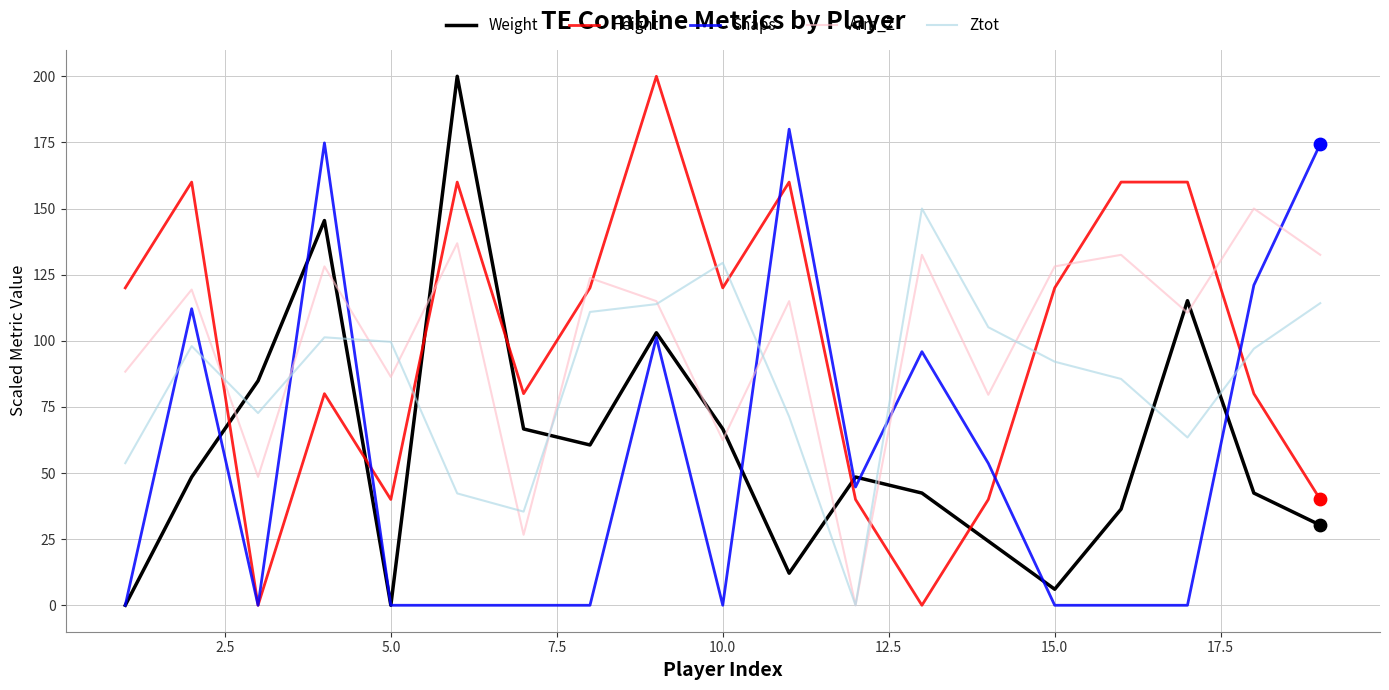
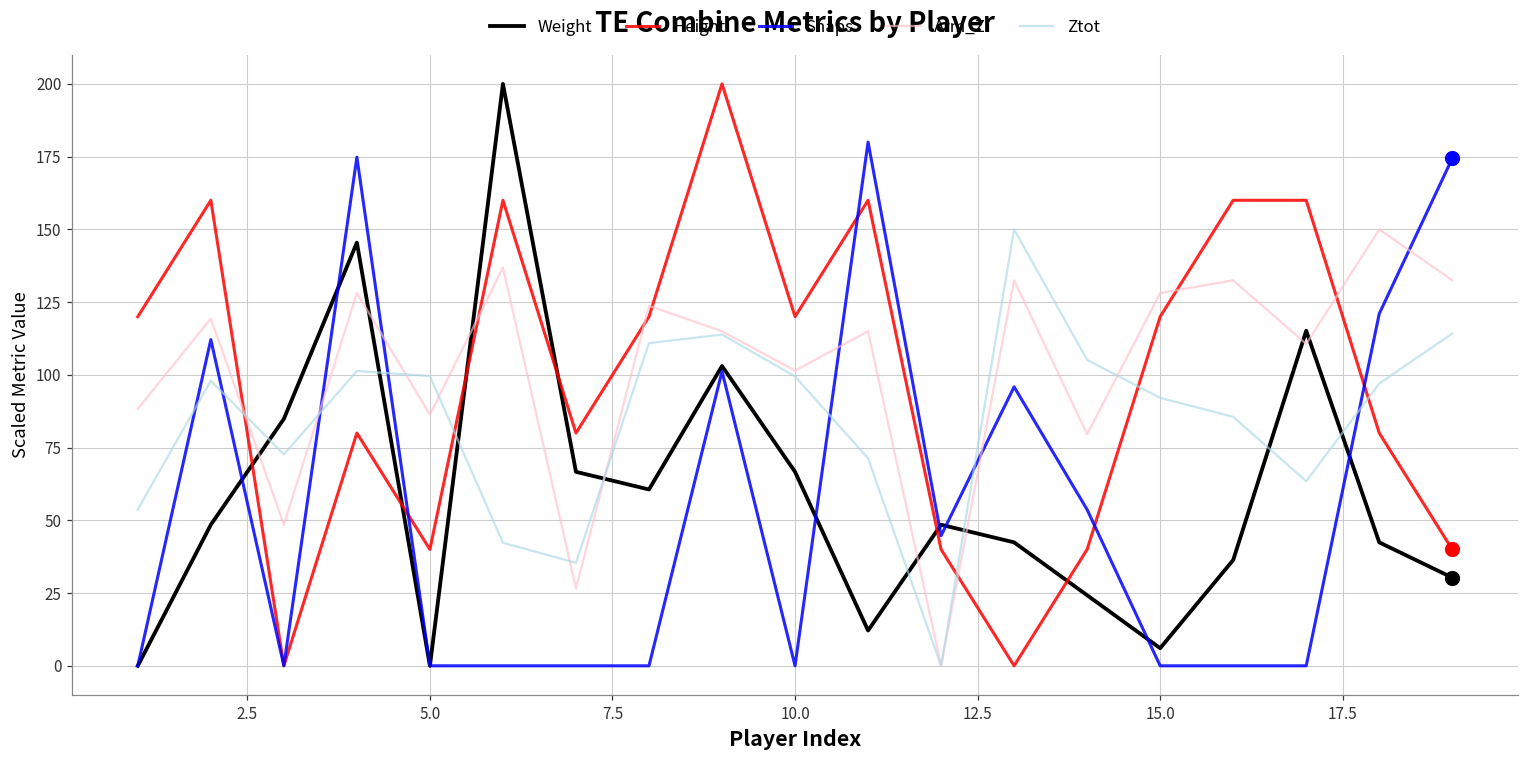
Arm_Z, 10.0: 62 -> 101
Ztot, 10.0: 129 -> 99
